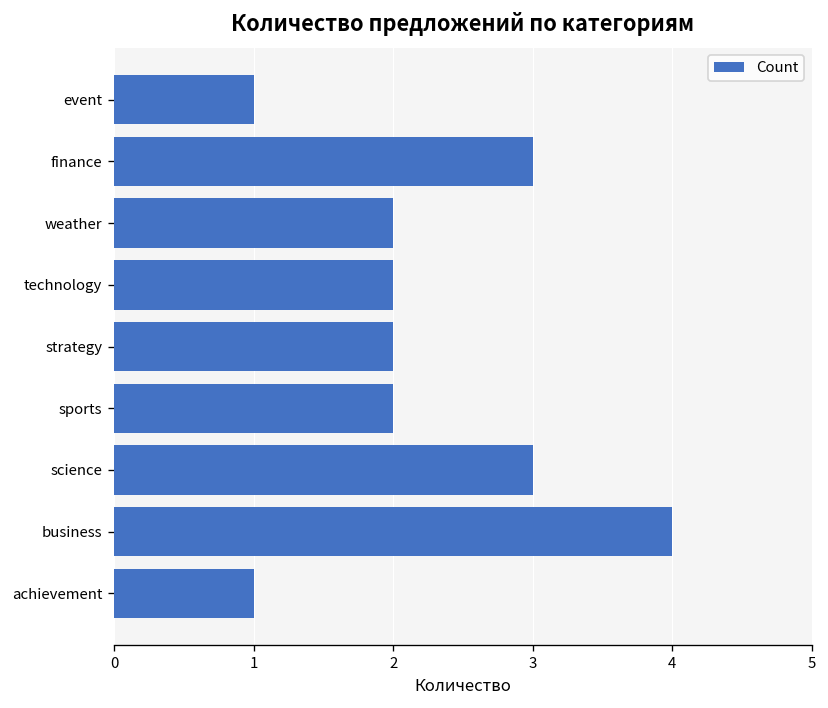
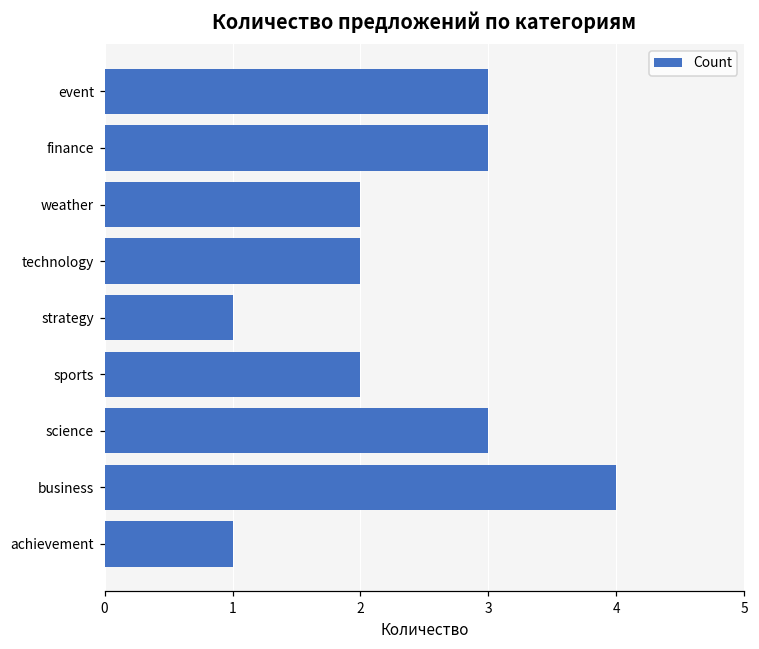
event: 1 -> 3
strategy: 2 -> 1
